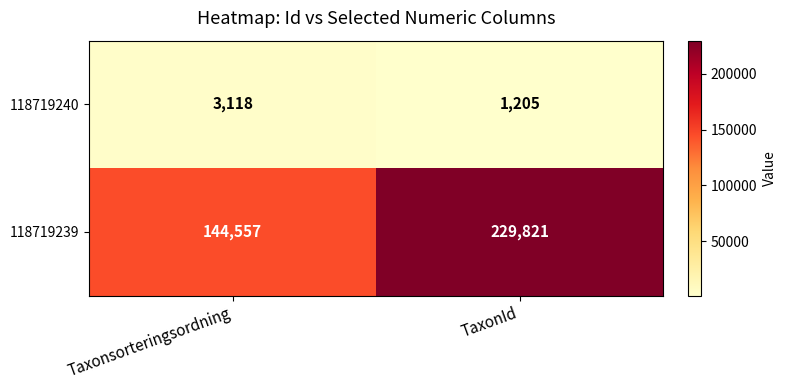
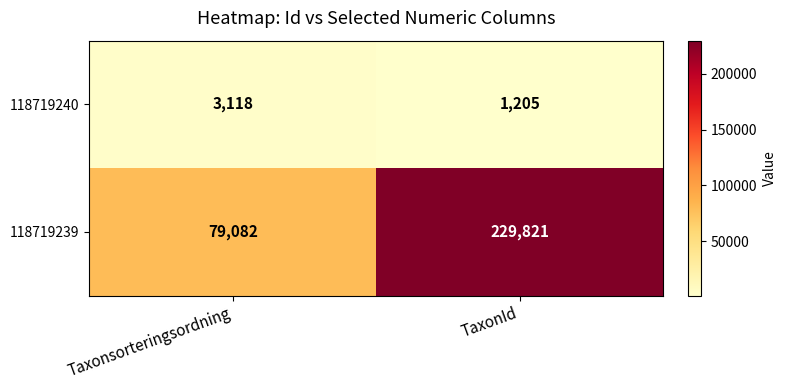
118719239, Taxonsorteringsordning: 144,557 -> 79,082
